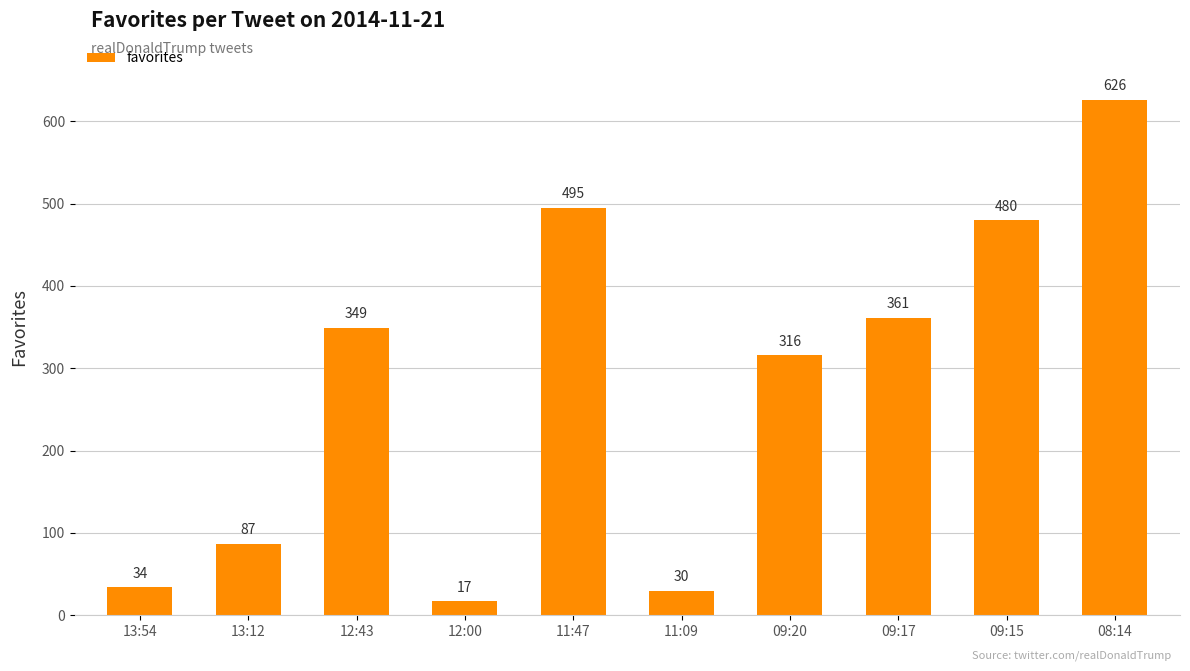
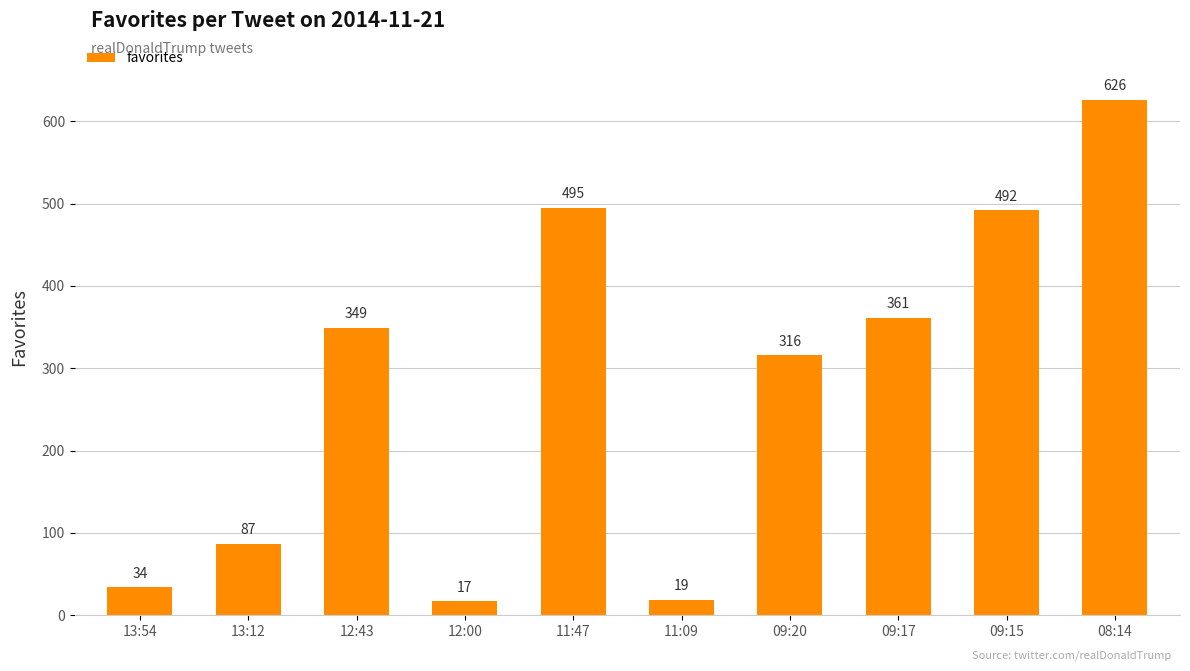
11:09: 30 -> 19
09:15: 480 -> 492
